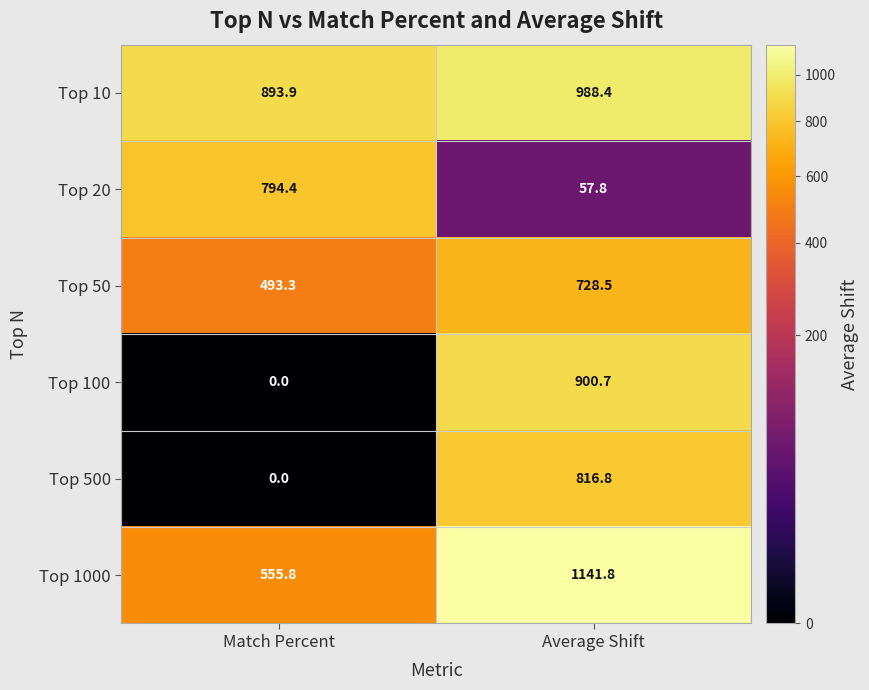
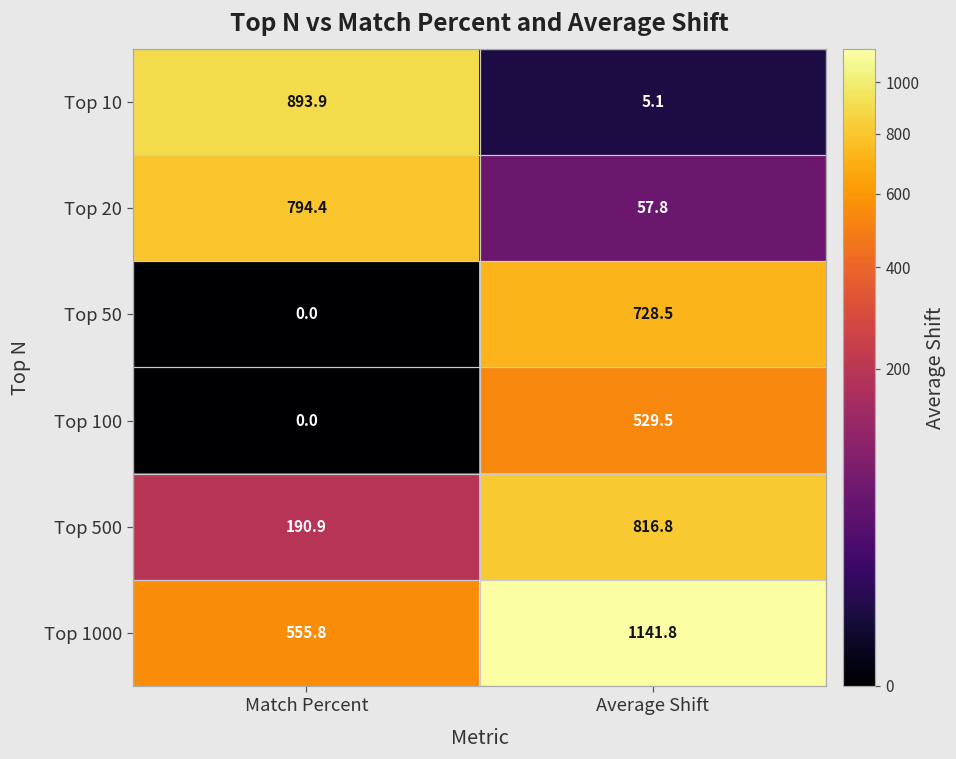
Top 10, Average Shift: 988.4 -> 5.1
Top 50, Match Percent: 493.3 -> 0.0
Top 100, Average Shift: 900.7 -> 529.5
Top 500, Match Percent: 0.0 -> 190.9
